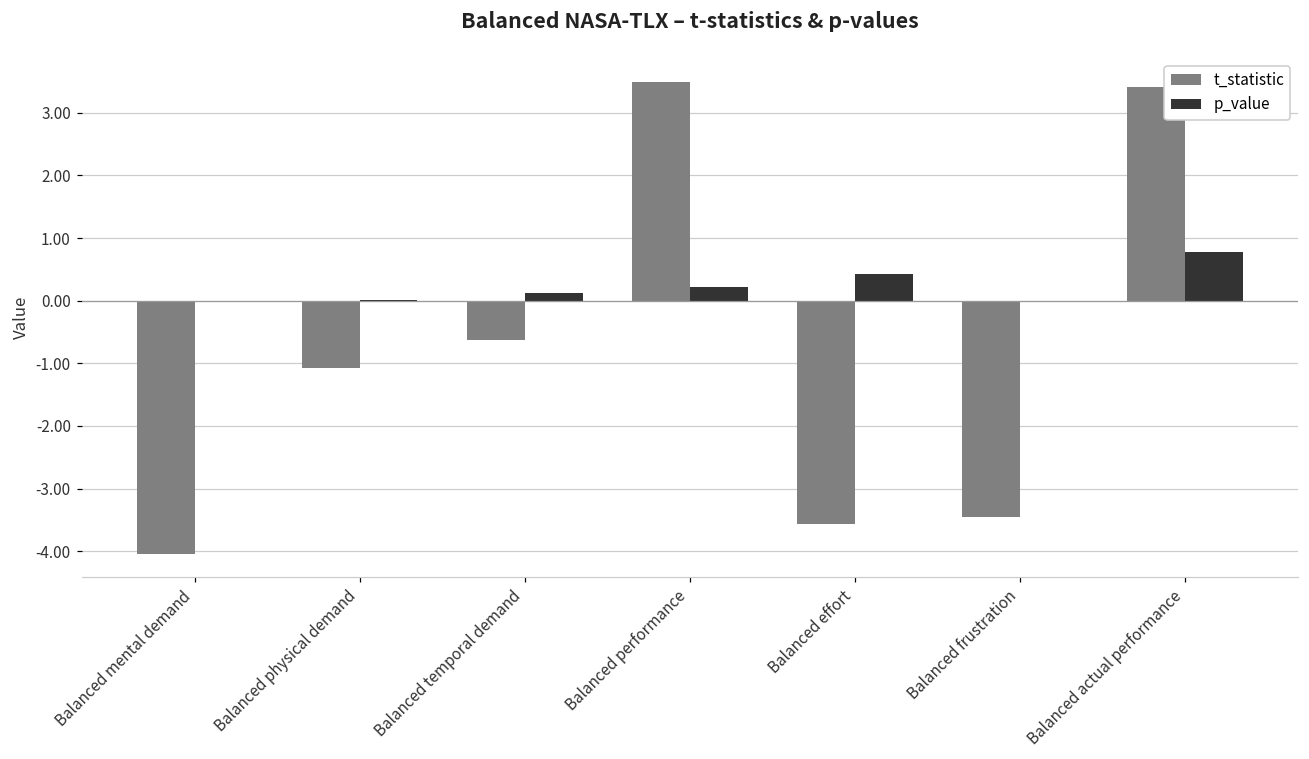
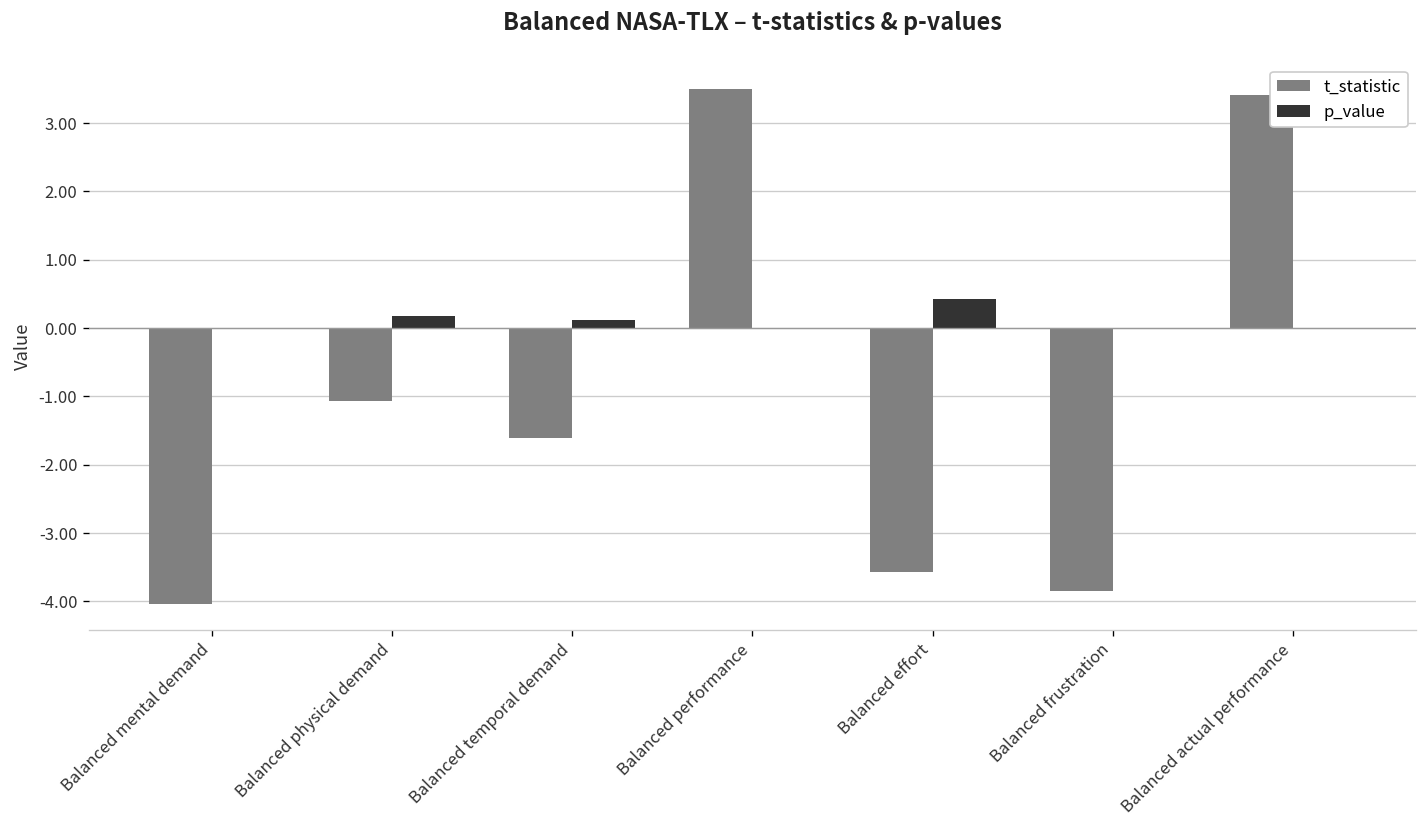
p_value, Balanced physical demand: 0.0 -> 0.2
t_statistic, Balanced temporal demand: -0.6 -> -1.6
p_value, Balanced performance: 0.2 -> 0.0
t_statistic, Balanced frustration: -3.4 -> -3.9
p_value, Balanced actual performance: 0.8 -> 0.0
